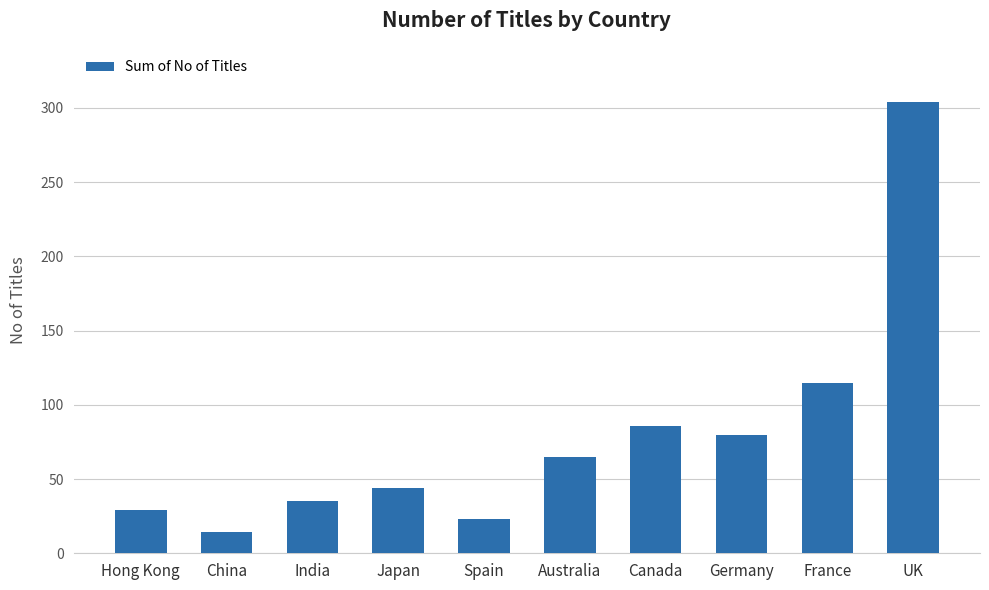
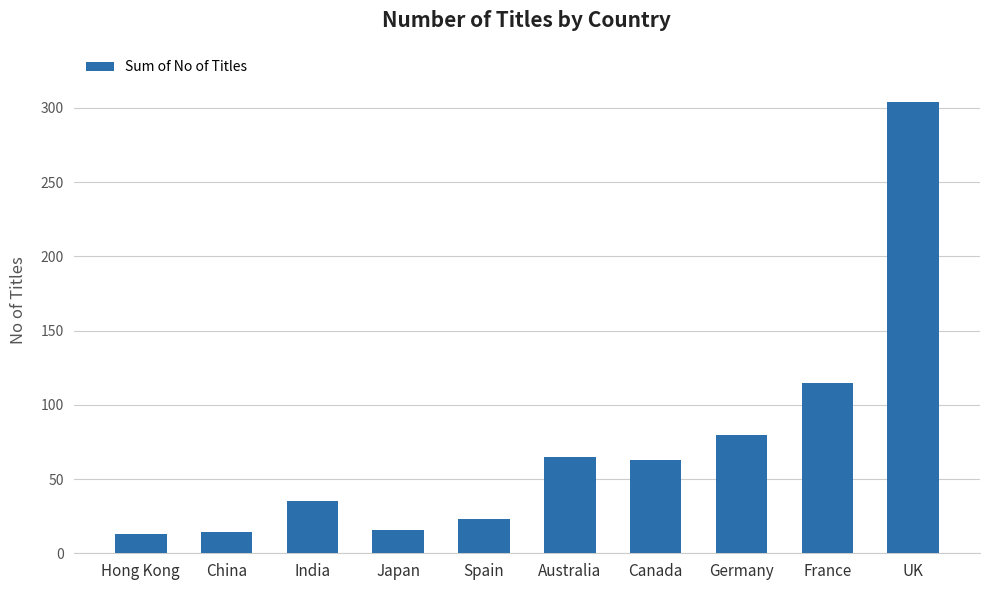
Hong Kong: 29 -> 13
Japan: 44 -> 16
Canada: 86 -> 63
